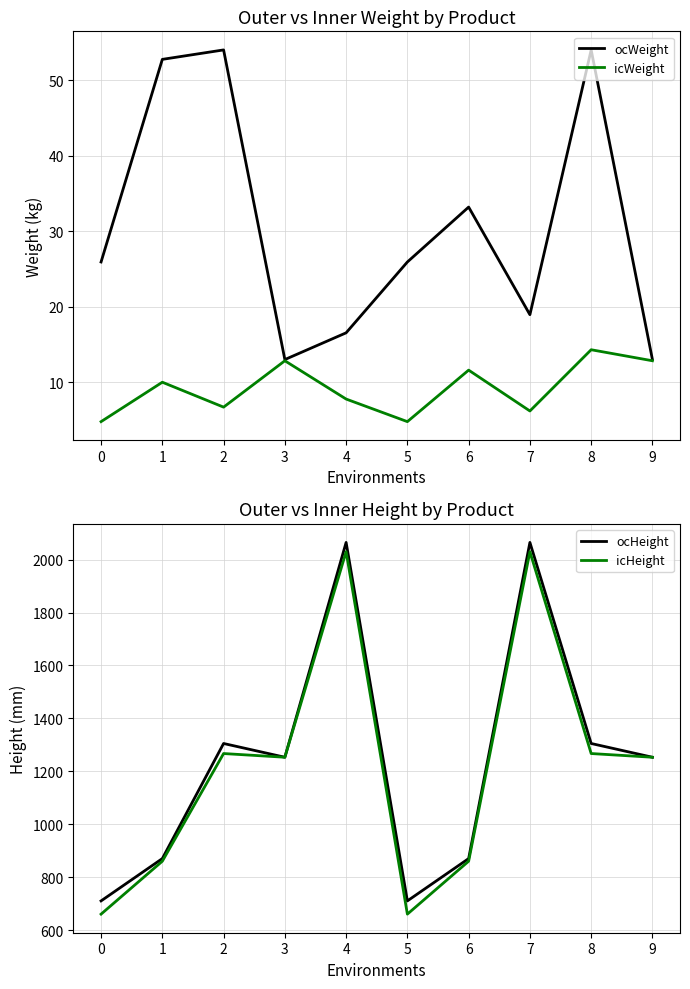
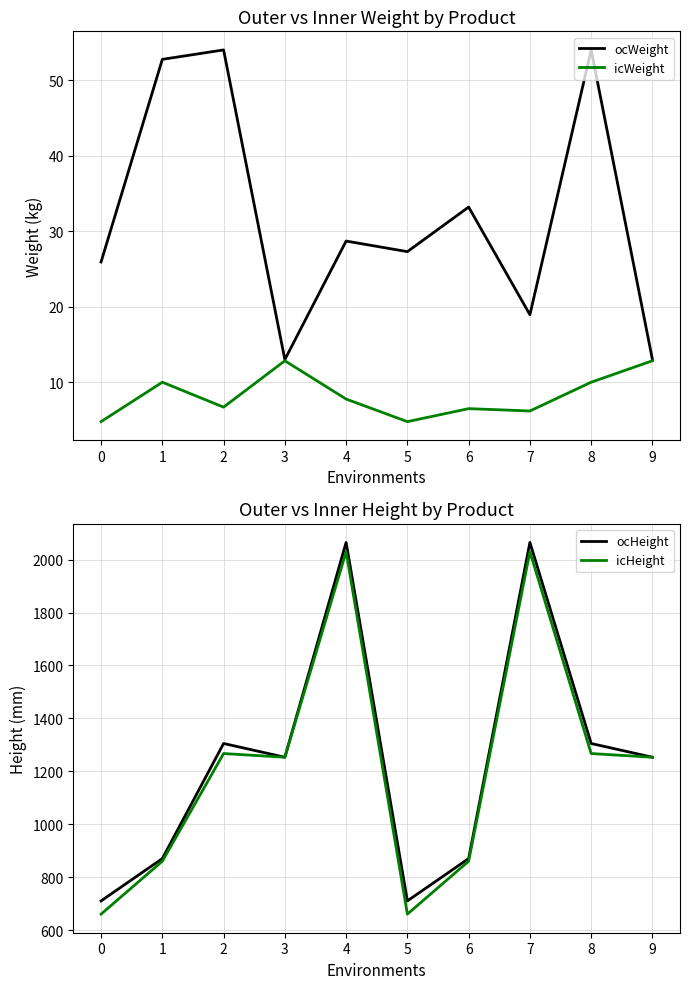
Outer vs Inner Weight by Product, ocWeight, 4: 17 -> 29
Outer vs Inner Weight by Product, ocWeight, 5: 26 -> 27
Outer vs Inner Weight by Product, icWeight, 6: 12 -> 7
Outer vs Inner Weight by Product, icWeight, 8: 14 -> 10
